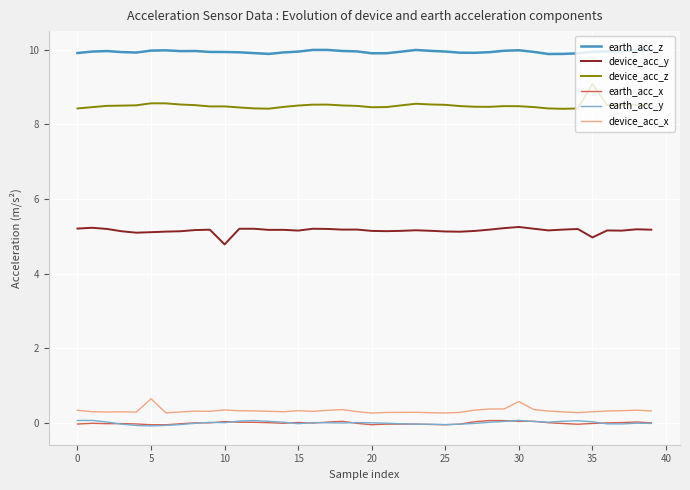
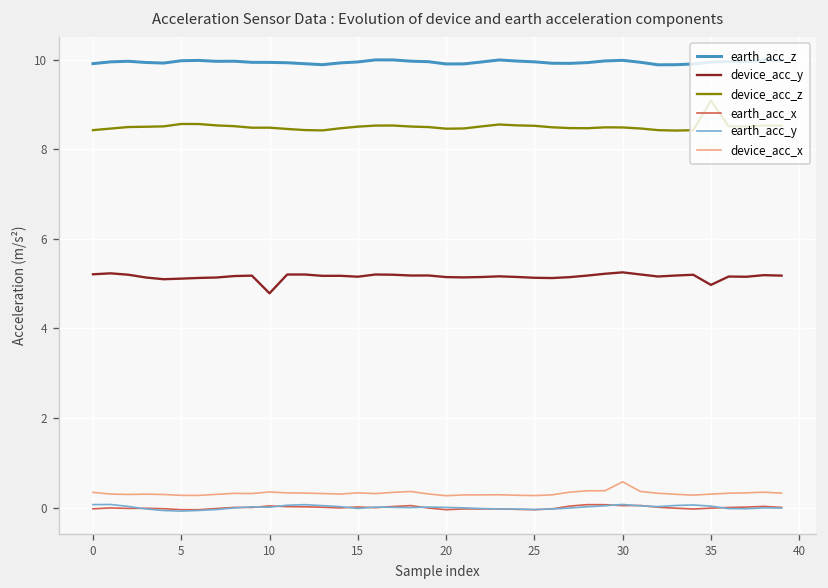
device_acc_x, 5: 0.6 -> 0.3
